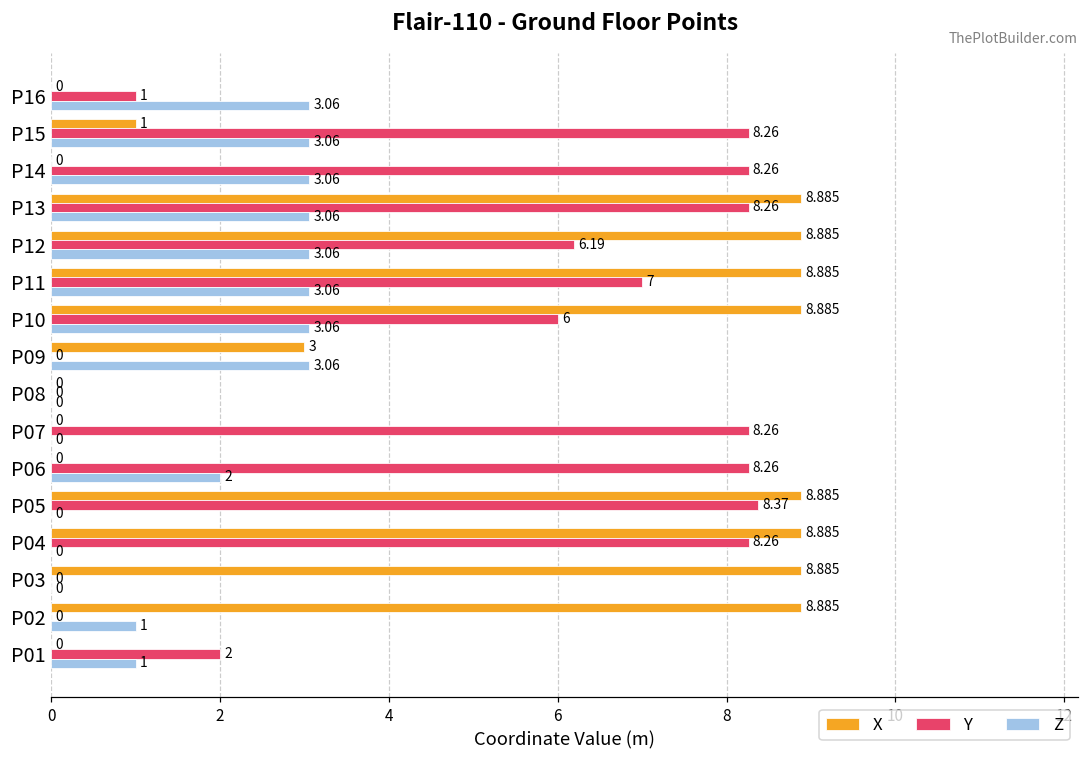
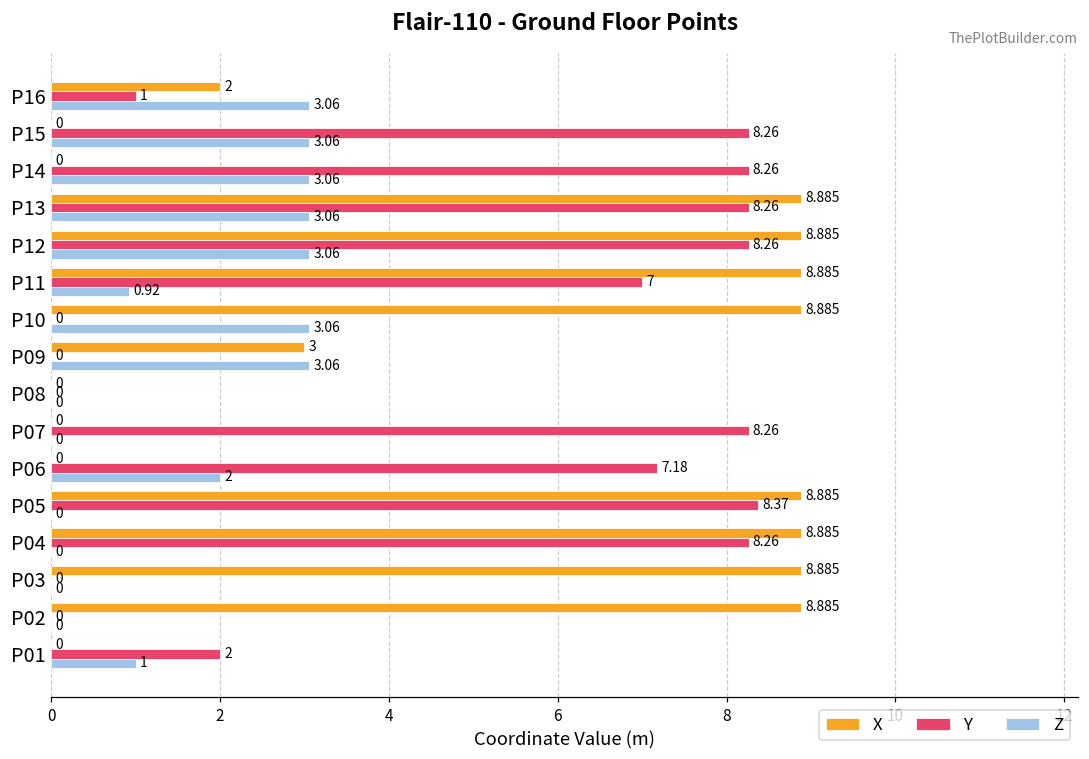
X, P16: 0 -> 2
X, P15: 1 -> 0
Y, P12: 6.19 -> 8.26
Z, P11: 3.06 -> 0.92
Y, P10: 6 -> 0
Y, P06: 8.26 -> 7.18
Z, P02: 1 -> 0
